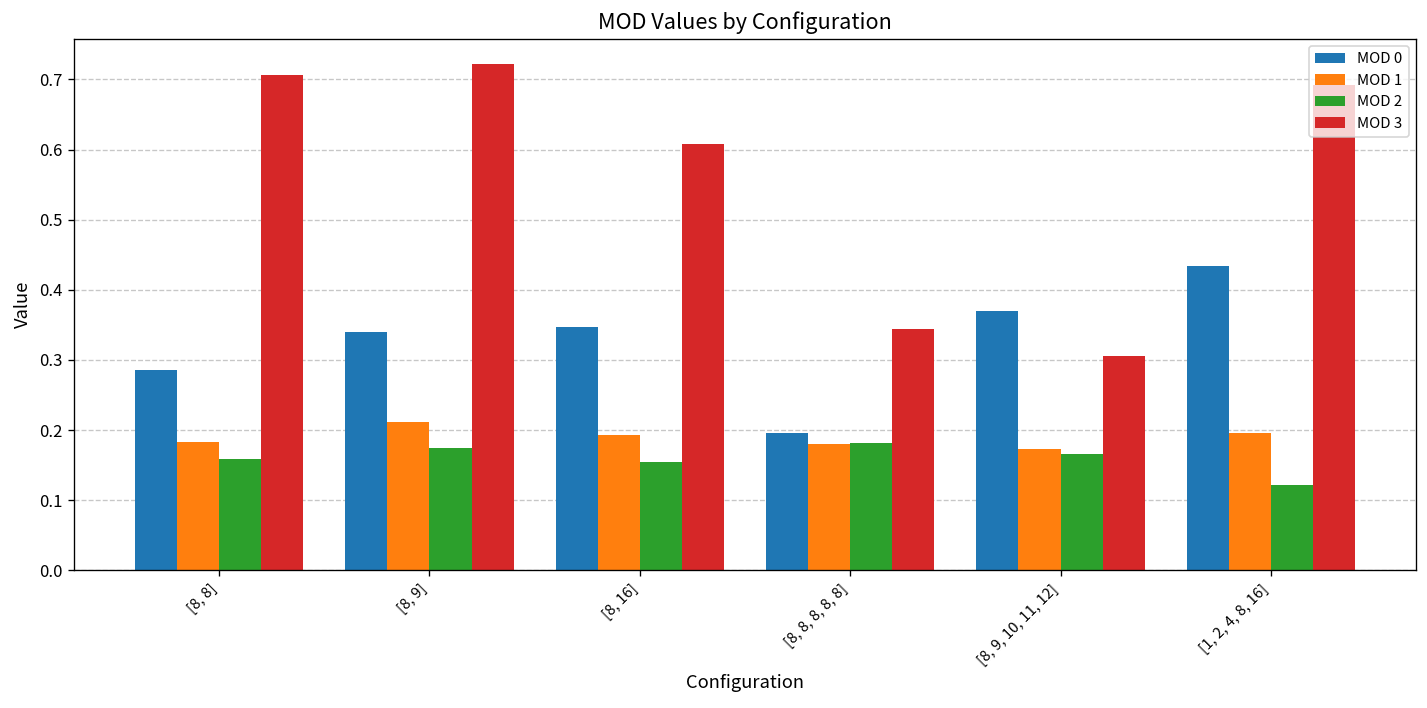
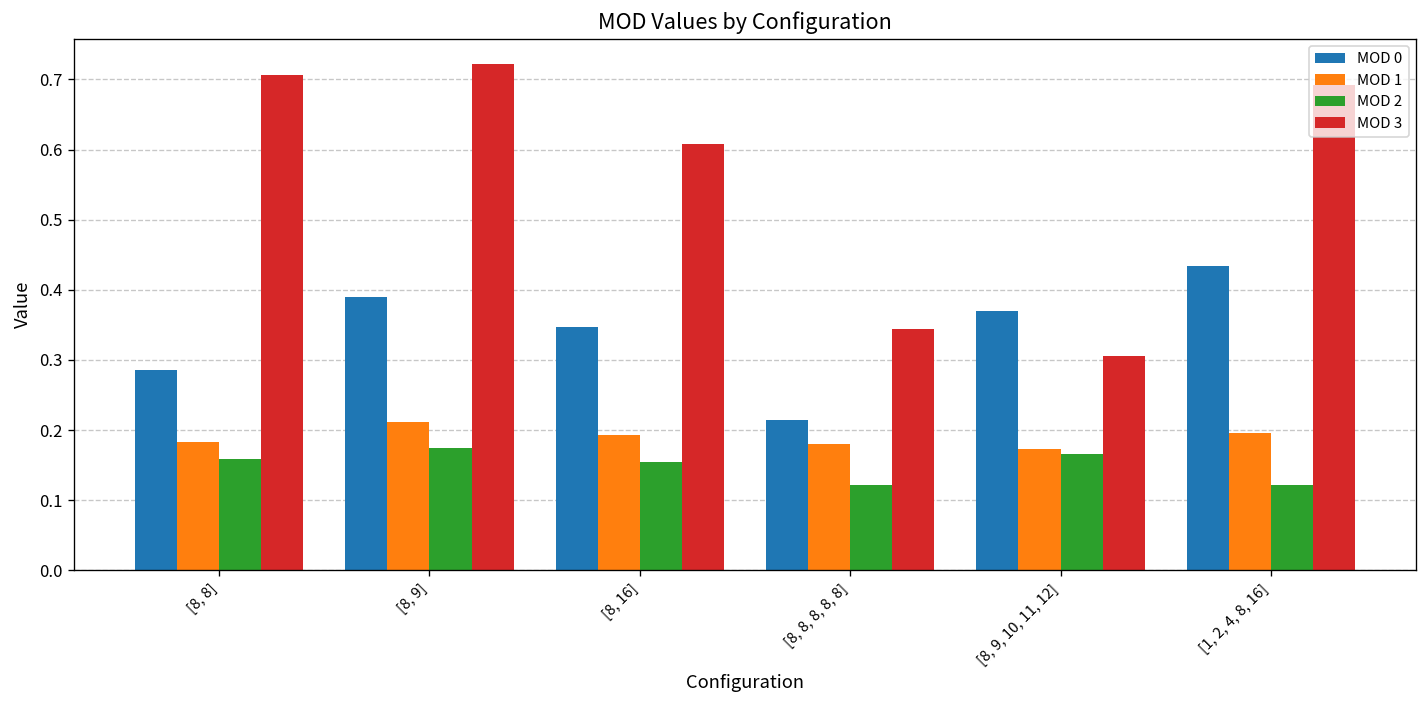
MOD 0, [8, 9]: 0.34 -> 0.39
MOD 0, [8, 8, 8, 8, 8]: 0.20 -> 0.21
MOD 2, [8, 8, 8, 8, 8]: 0.18 -> 0.12
